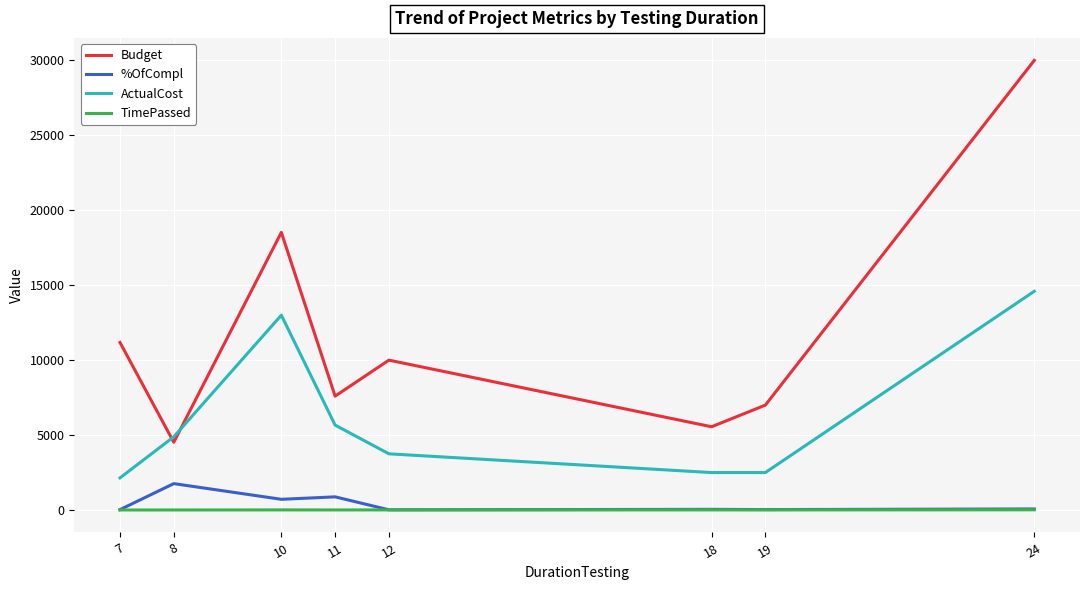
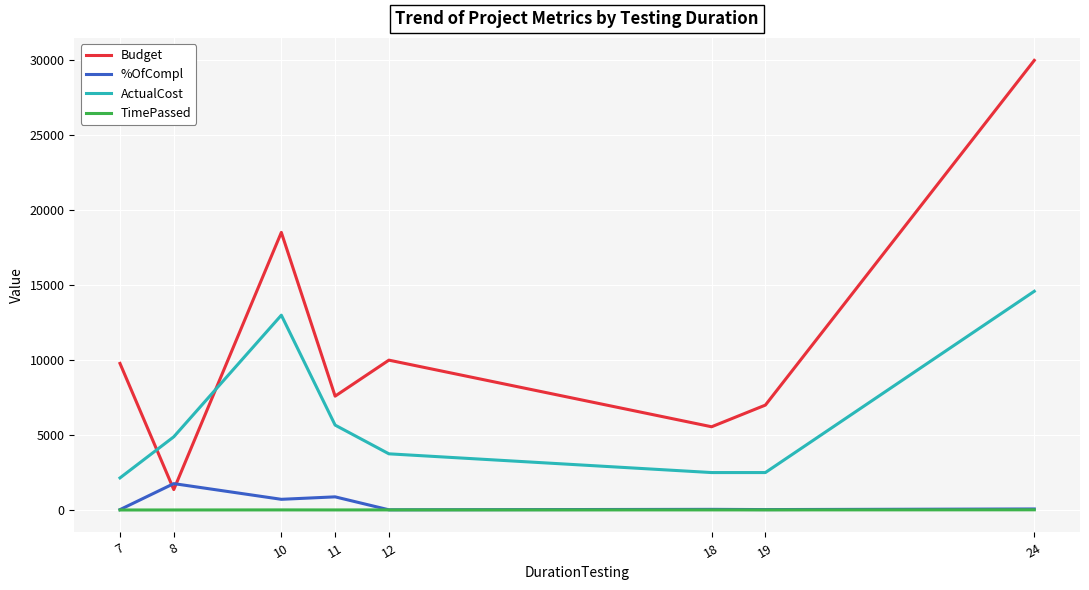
Budget, 7: 11200 -> 9800
Budget, 8: 4500 -> 1400
